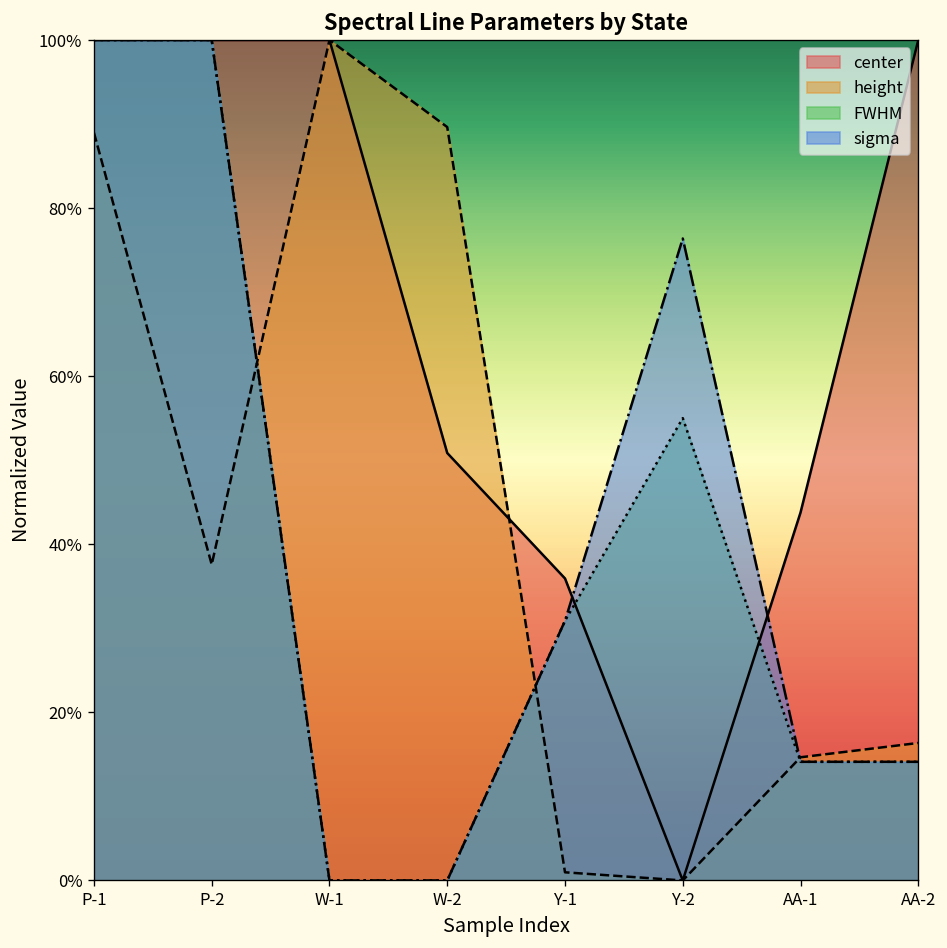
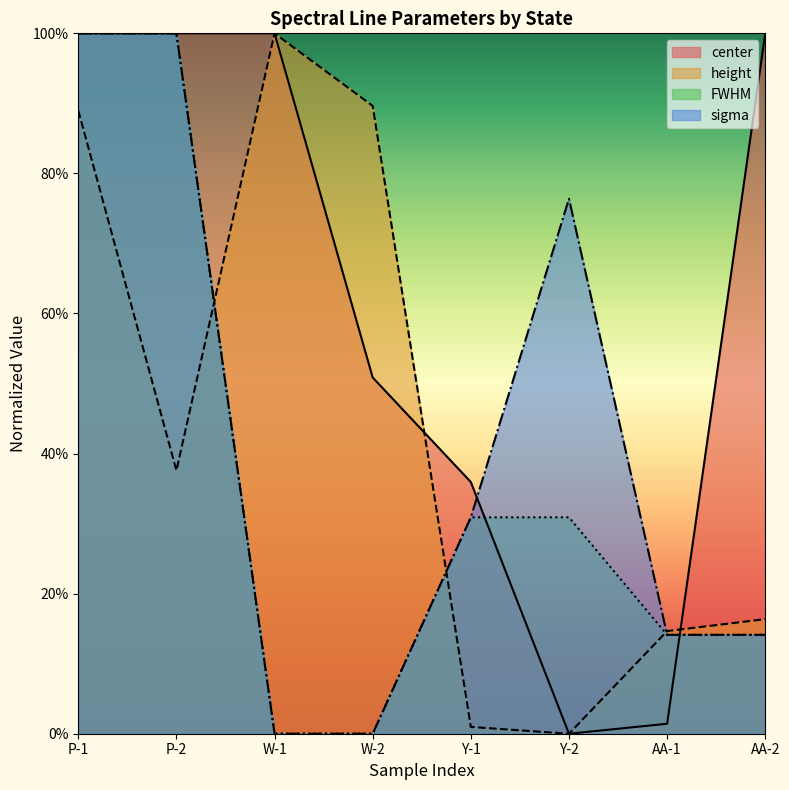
FWHM, Y-2: 55% -> 31%
center, AA-1: 44% -> 1%
